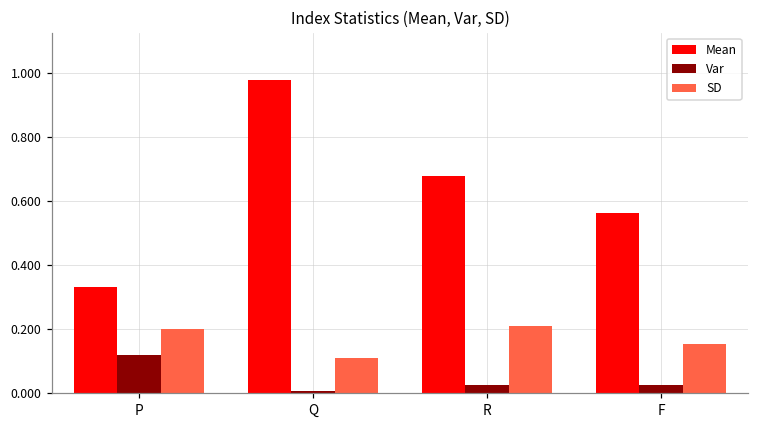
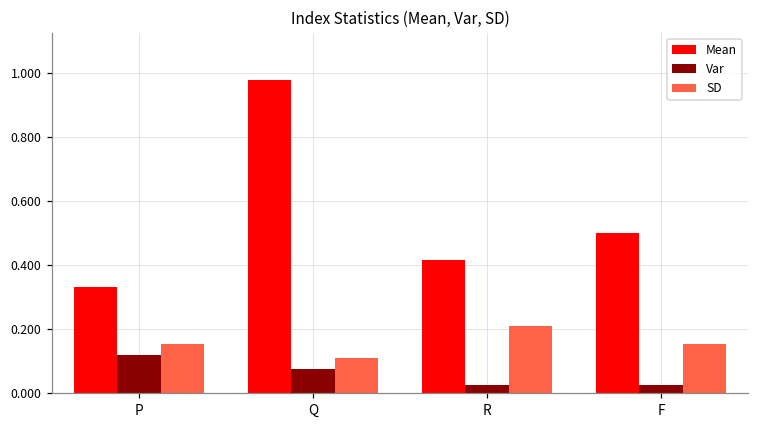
SD, P: 0.20 -> 0.15
Var, Q: 0.01 -> 0.07
Mean, R: 0.68 -> 0.41
Mean, F: 0.56 -> 0.50
